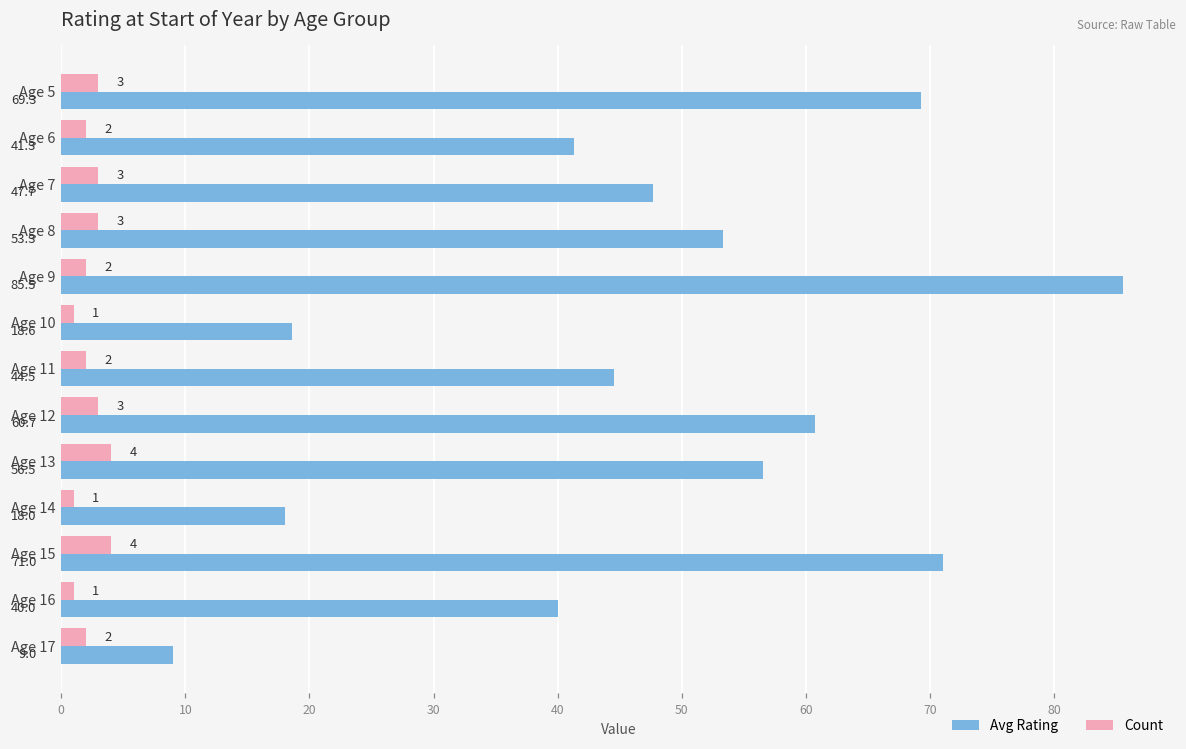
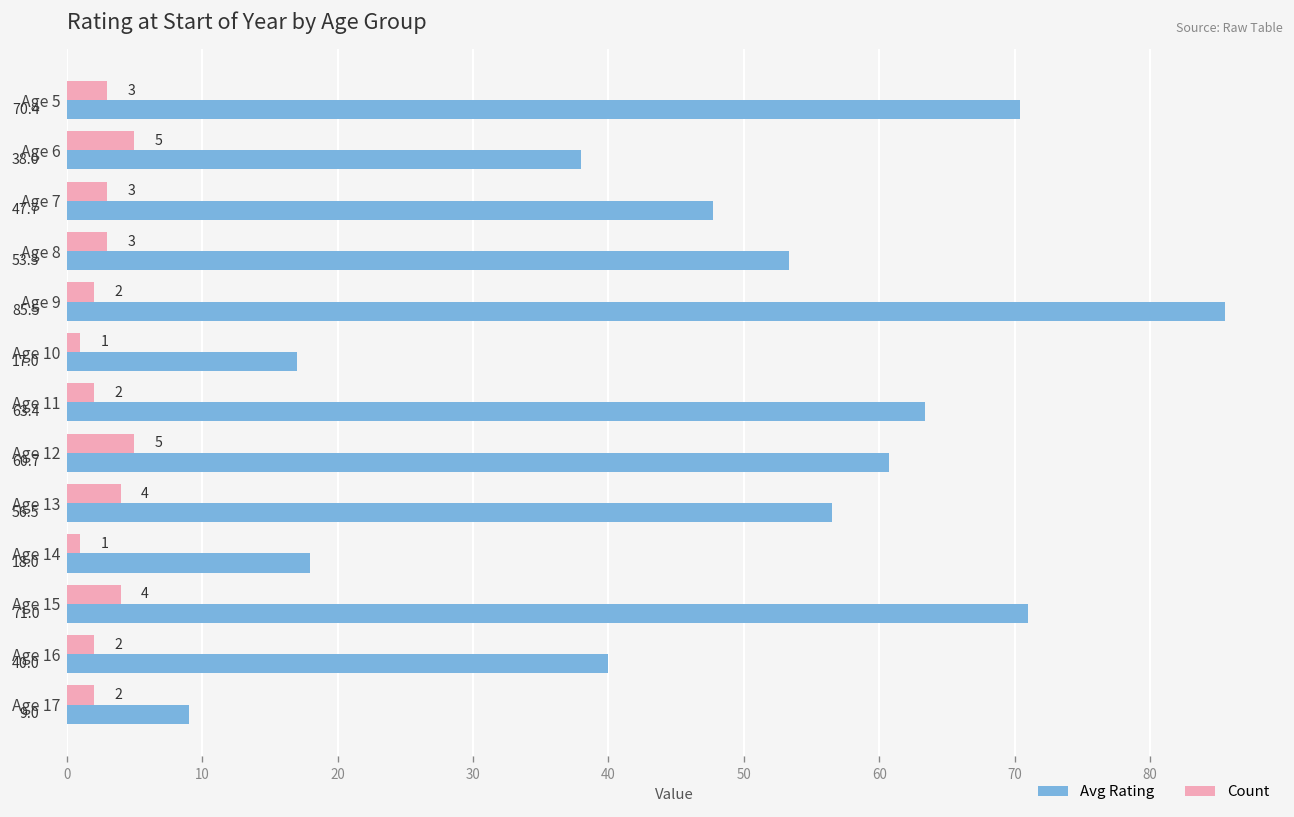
Avg Rating, Age 5: 69.3 -> 70.4
Count, Age 6: 2 -> 5
Avg Rating, Age 6: 41.3 -> 38.0
Avg Rating, Age 10: 18.6 -> 17.0
Avg Rating, Age 11: 44.5 -> 63.4
Count, Age 12: 3 -> 5
Count, Age 16: 1 -> 2
